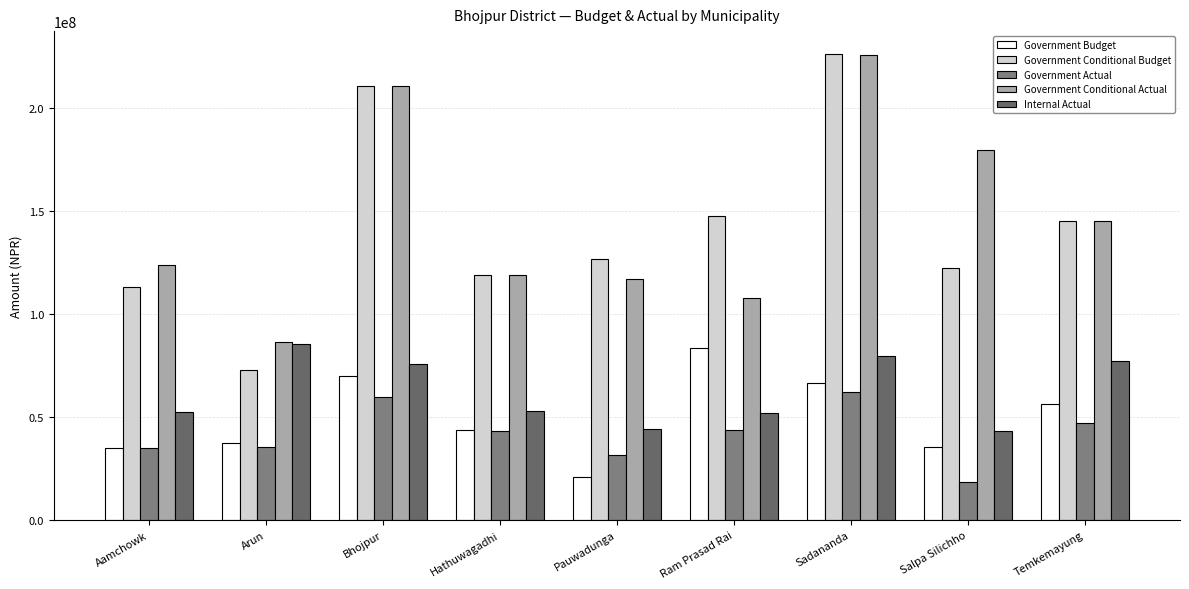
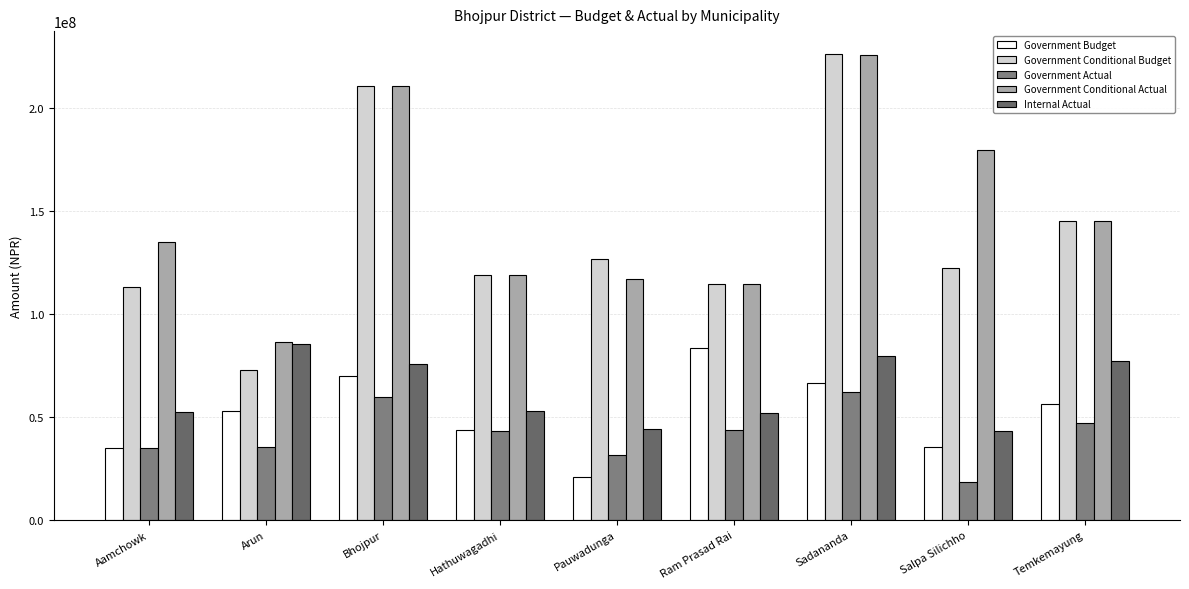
Government Conditional Actual, Aamchowk: 124000000 -> 135000000
Government Budget, Arun: 38000000 -> 53000000
Government Conditional Budget, Ram Prasad Rai: 148000000 -> 115000000
Government Conditional Actual, Ram Prasad Rai: 108000000 -> 115000000
